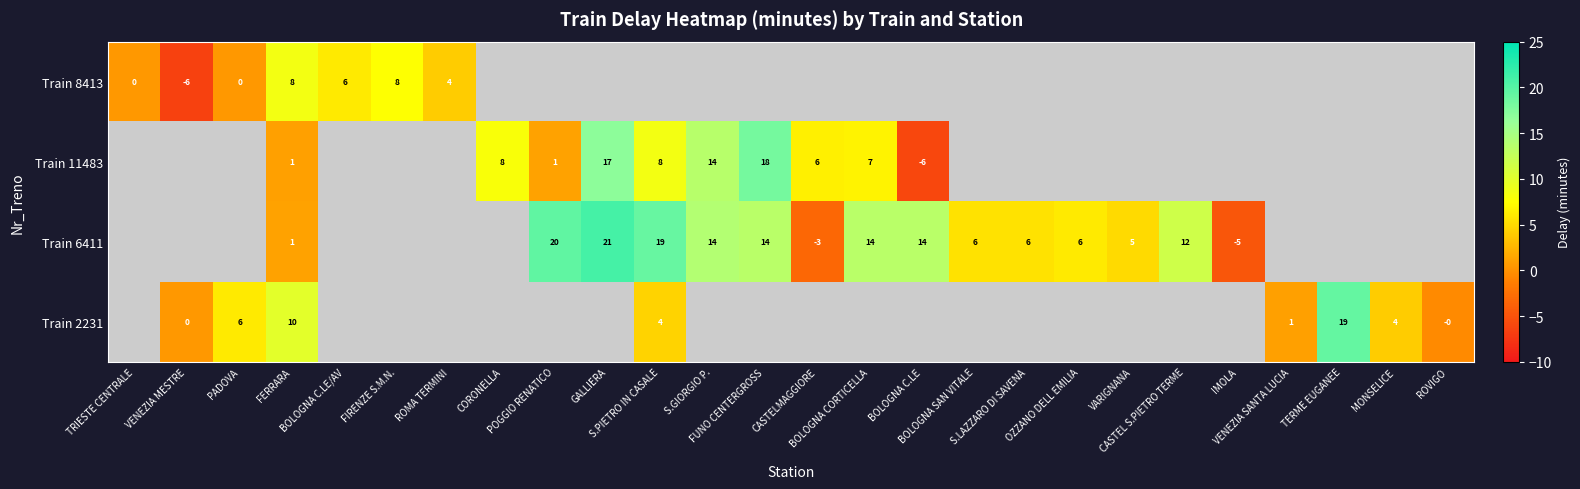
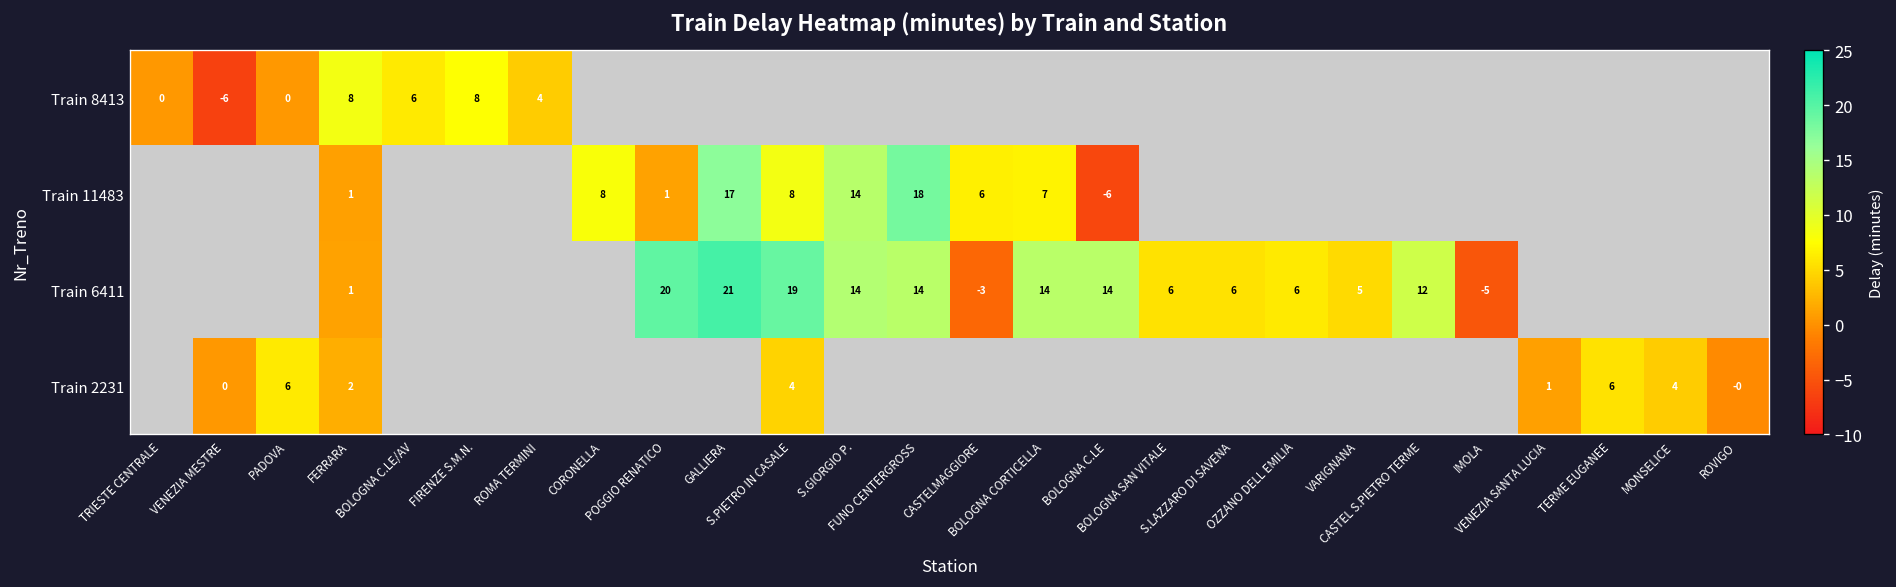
Train 2231, FERRARA: 10 -> 2
Train 2231, TERME EUGANEE: 19 -> 6
